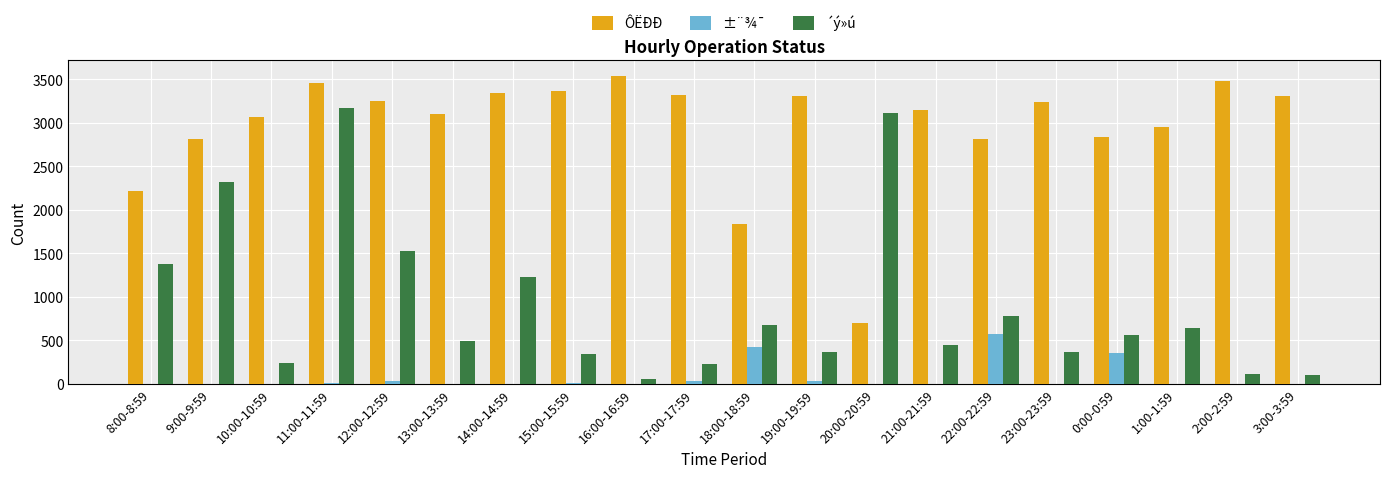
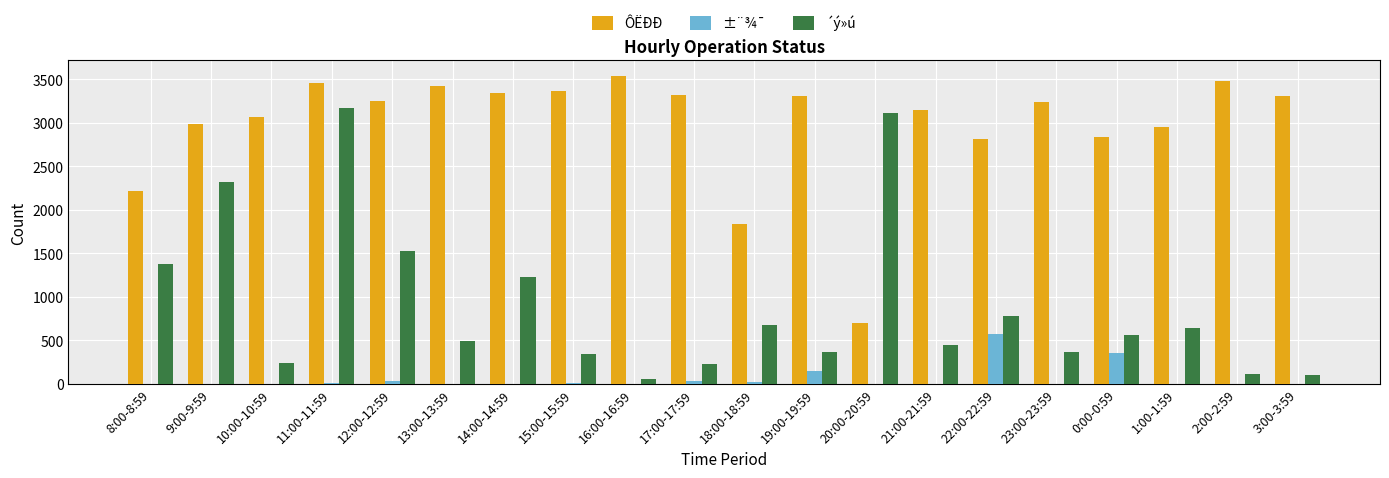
ÔËÐÐ, 9:00-9:59: 2800 -> 3000
ÔËÐÐ, 13:00-13:59: 3100 -> 3400
±¨¾¯, 18:00-18:59: 400 -> 0
±¨¾¯, 19:00-19:59: 0 -> 100
